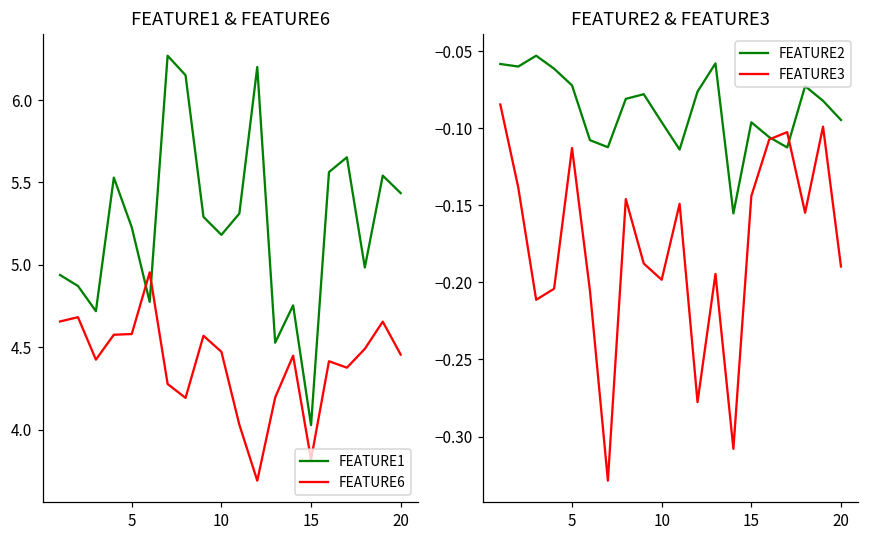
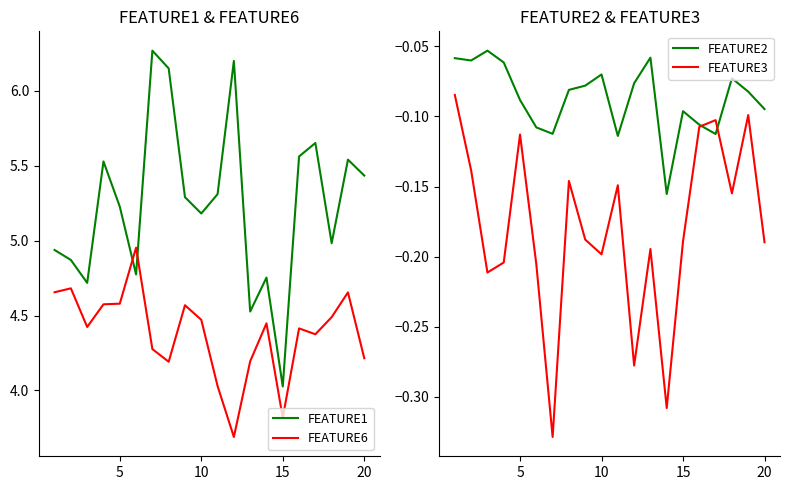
FEATURE1 & FEATURE6, FEATURE6, 20: 4.46 -> 4.22
FEATURE2 & FEATURE3, FEATURE2, 5: -0.072 -> -0.088
FEATURE2 & FEATURE3, FEATURE2, 10: -0.096 -> -0.070
FEATURE2 & FEATURE3, FEATURE3, 15: -0.144 -> -0.189
